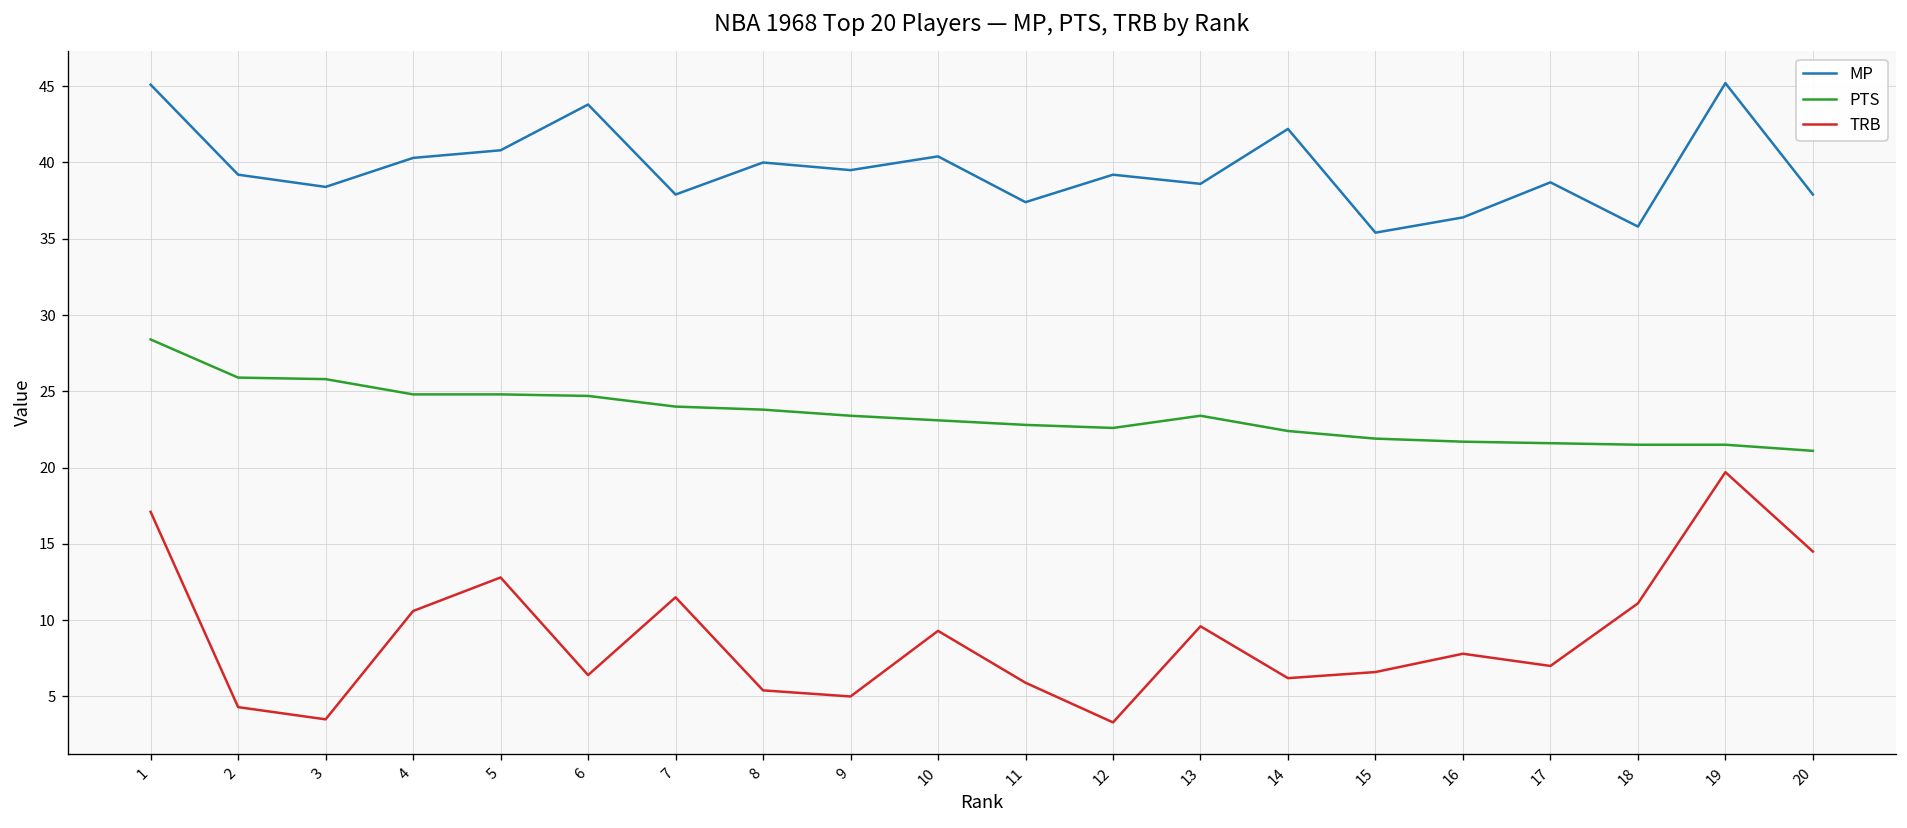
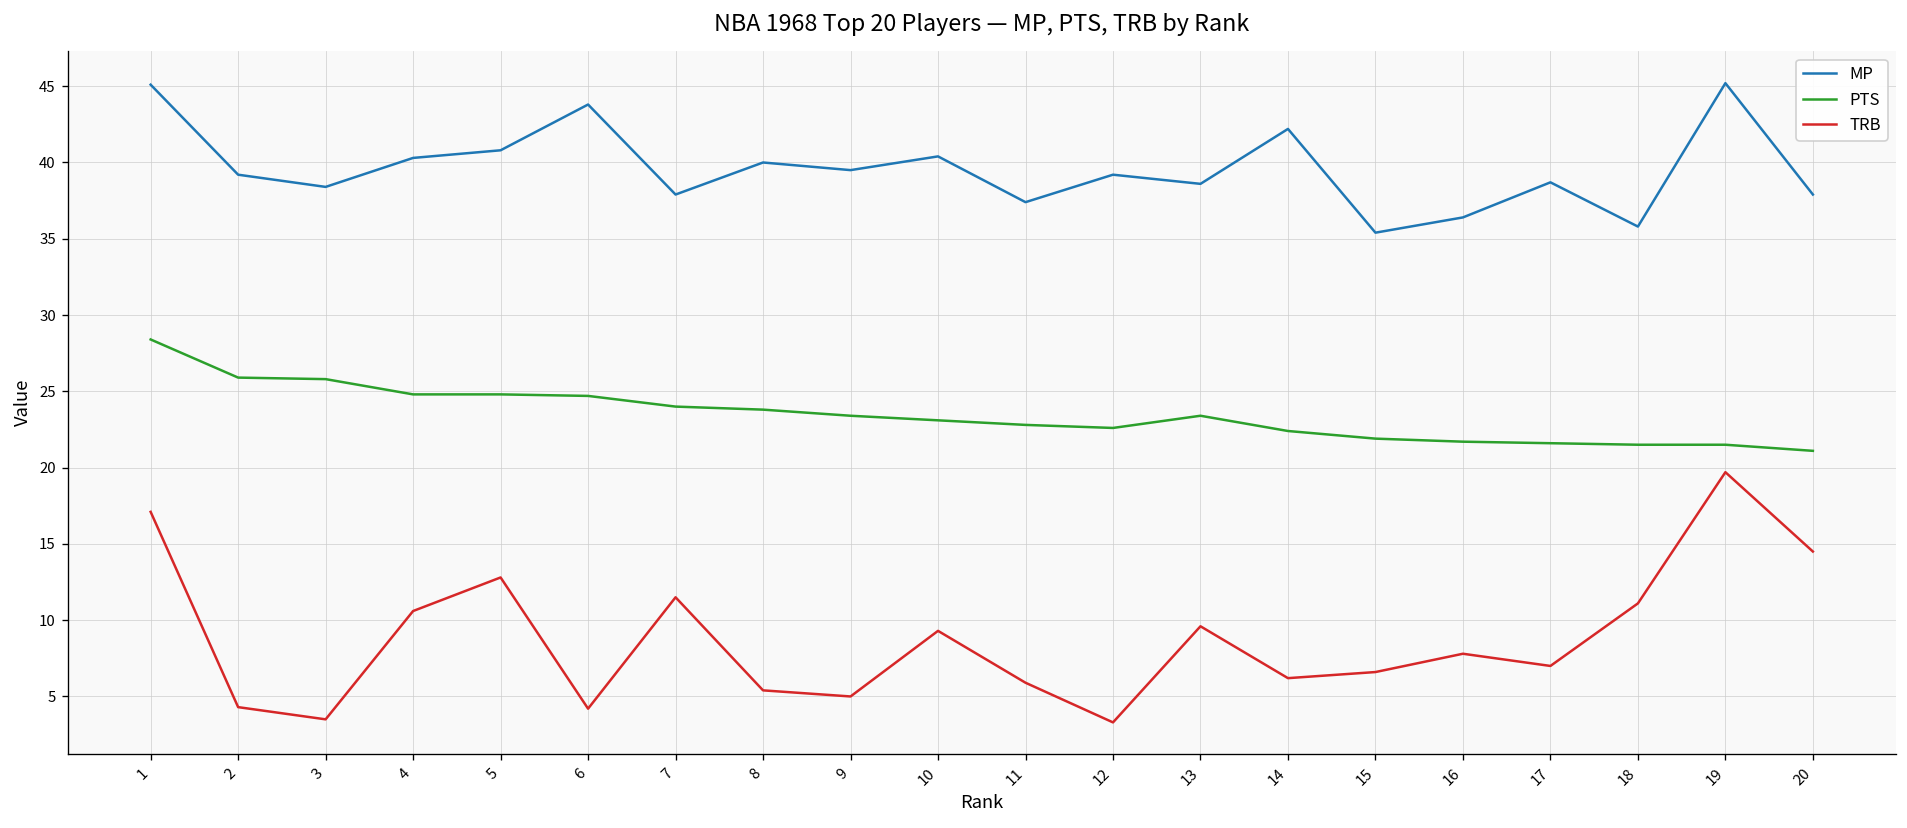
TRB, 6: 6.4 -> 4.2
